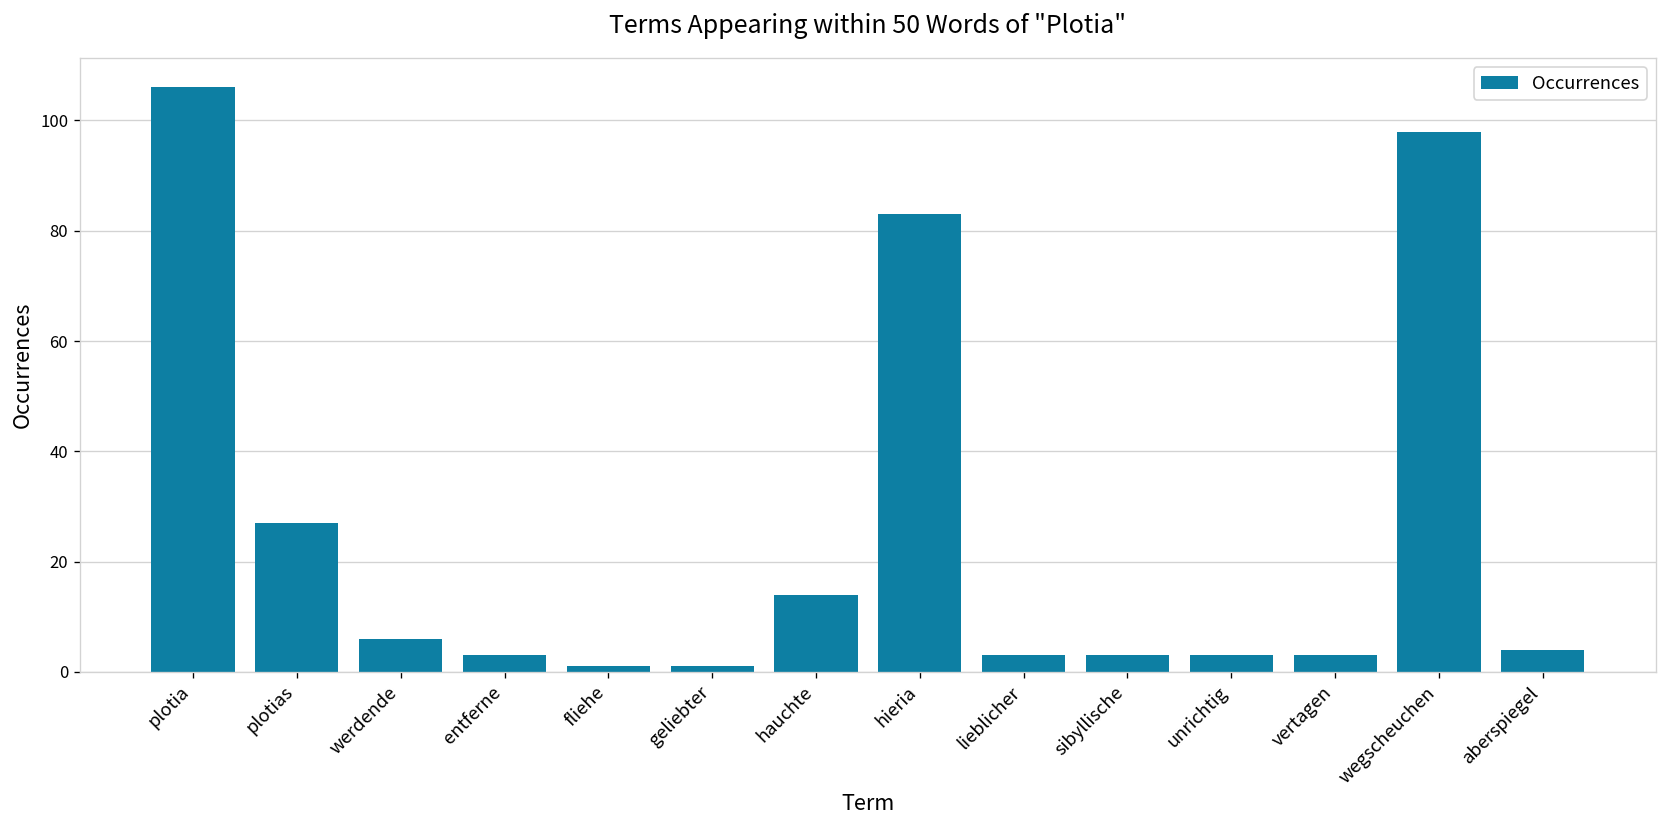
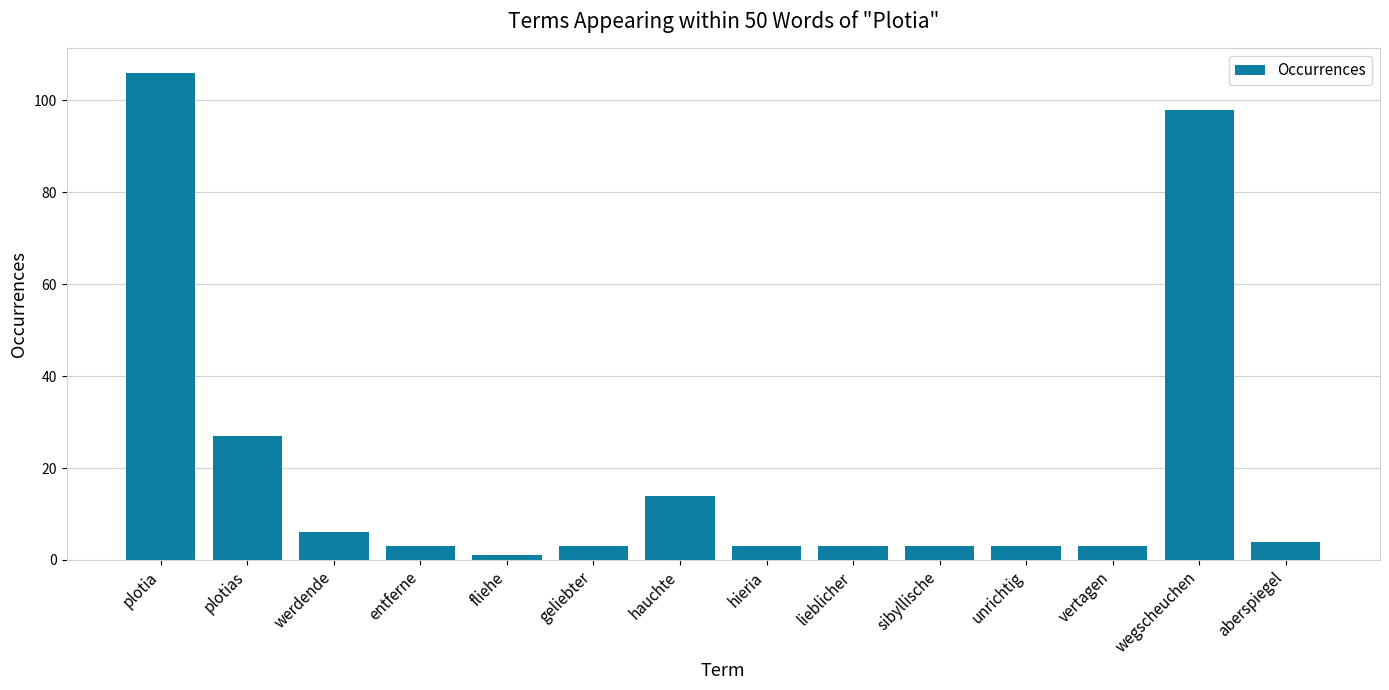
geliebter: 1 -> 3
hieria: 83 -> 3
